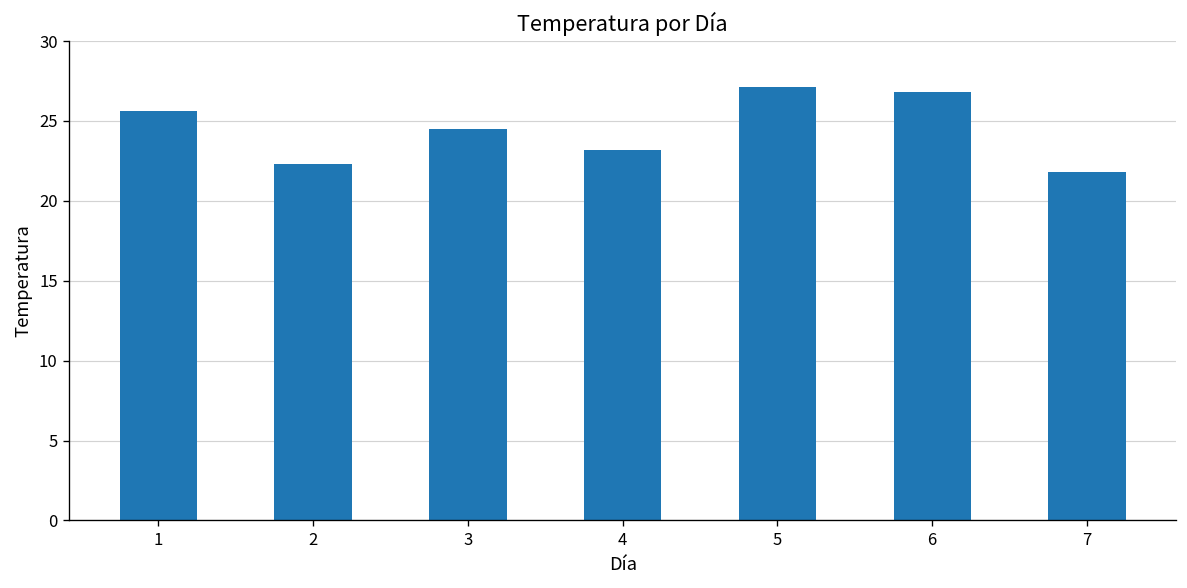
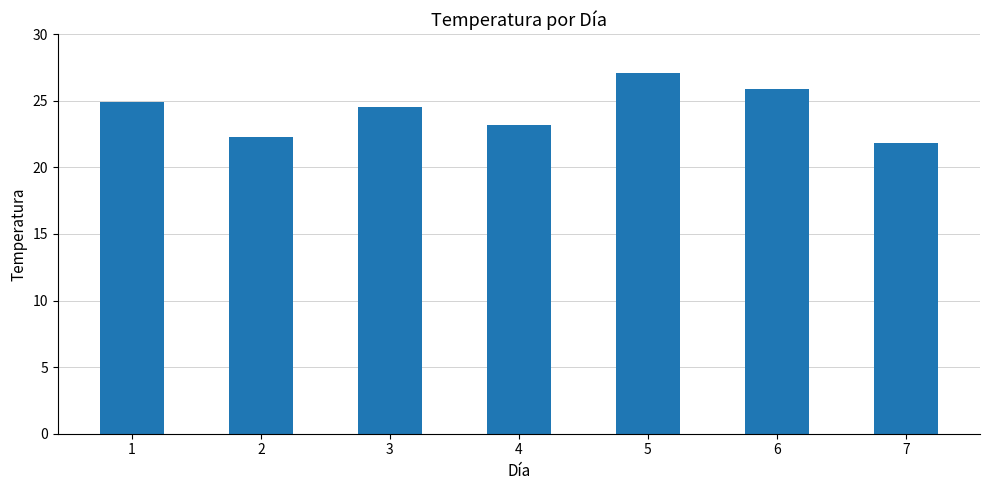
1: 25.6 -> 24.9
6: 26.8 -> 25.9
